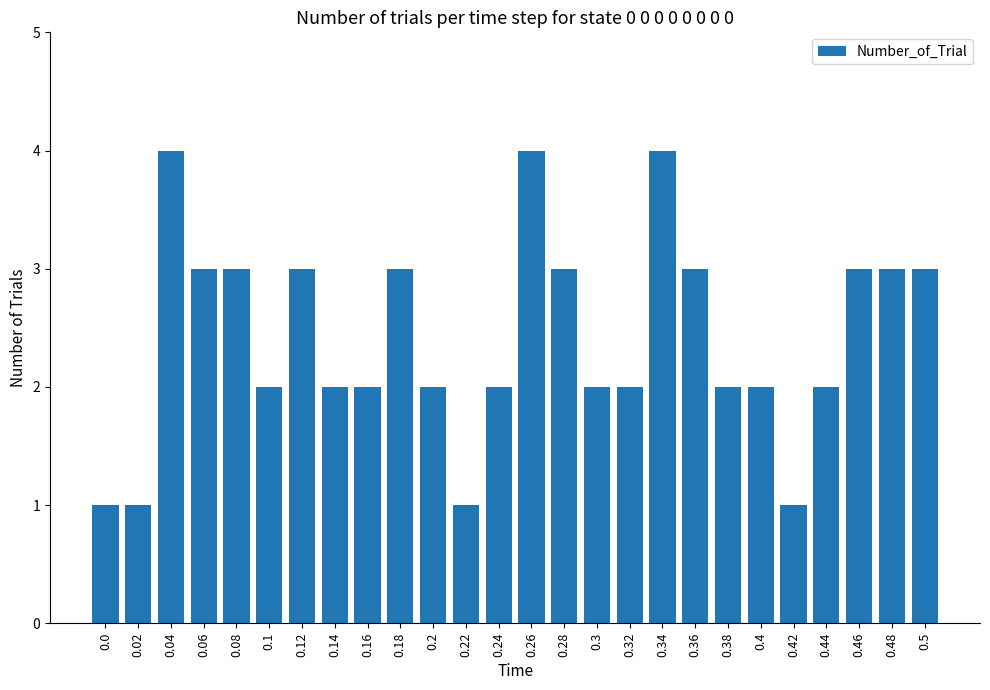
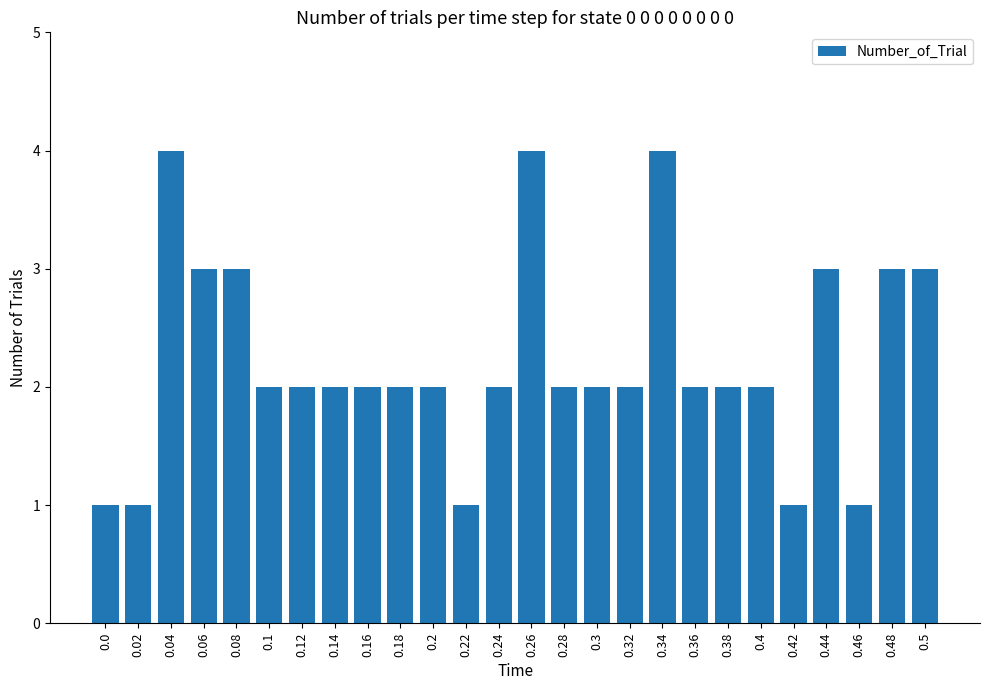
0.12: 3 -> 2
0.18: 3 -> 2
0.28: 3 -> 2
0.36: 3 -> 2
0.44: 2 -> 3
0.46: 3 -> 1
